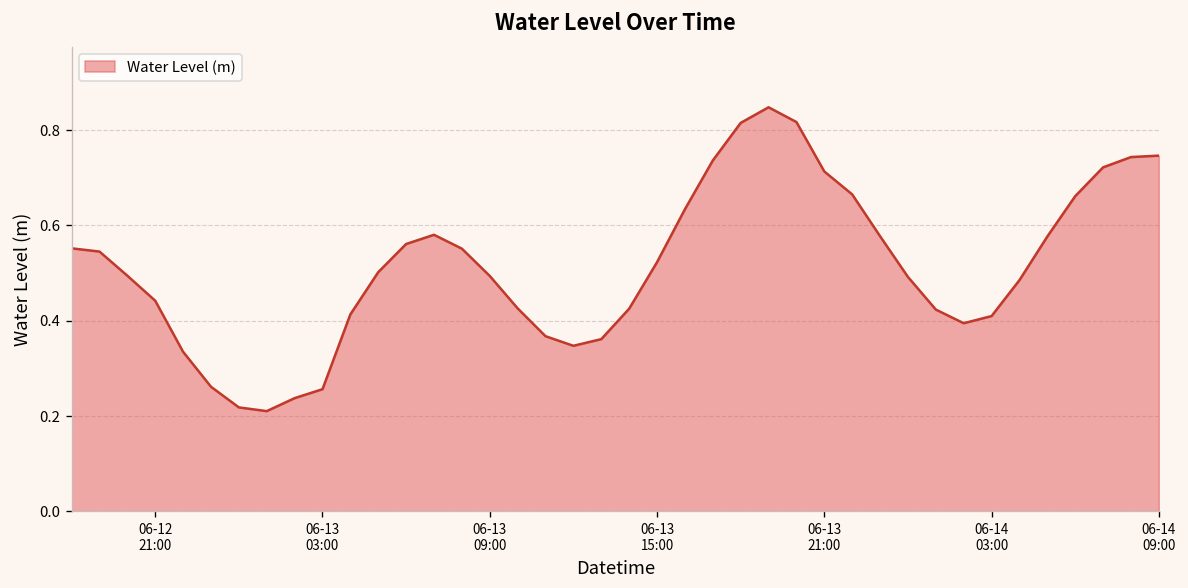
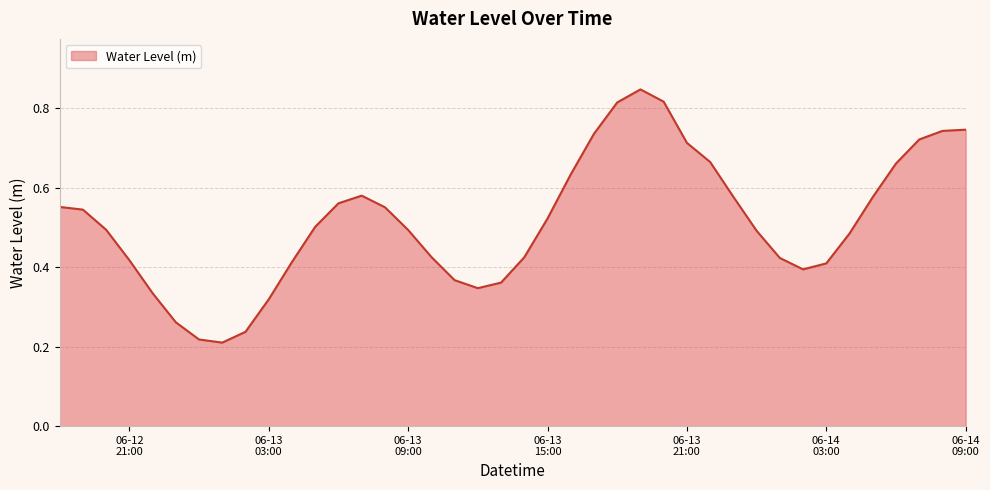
06-12 21:00: 0.44 -> 0.42
06-13 03:00: 0.26 -> 0.32
